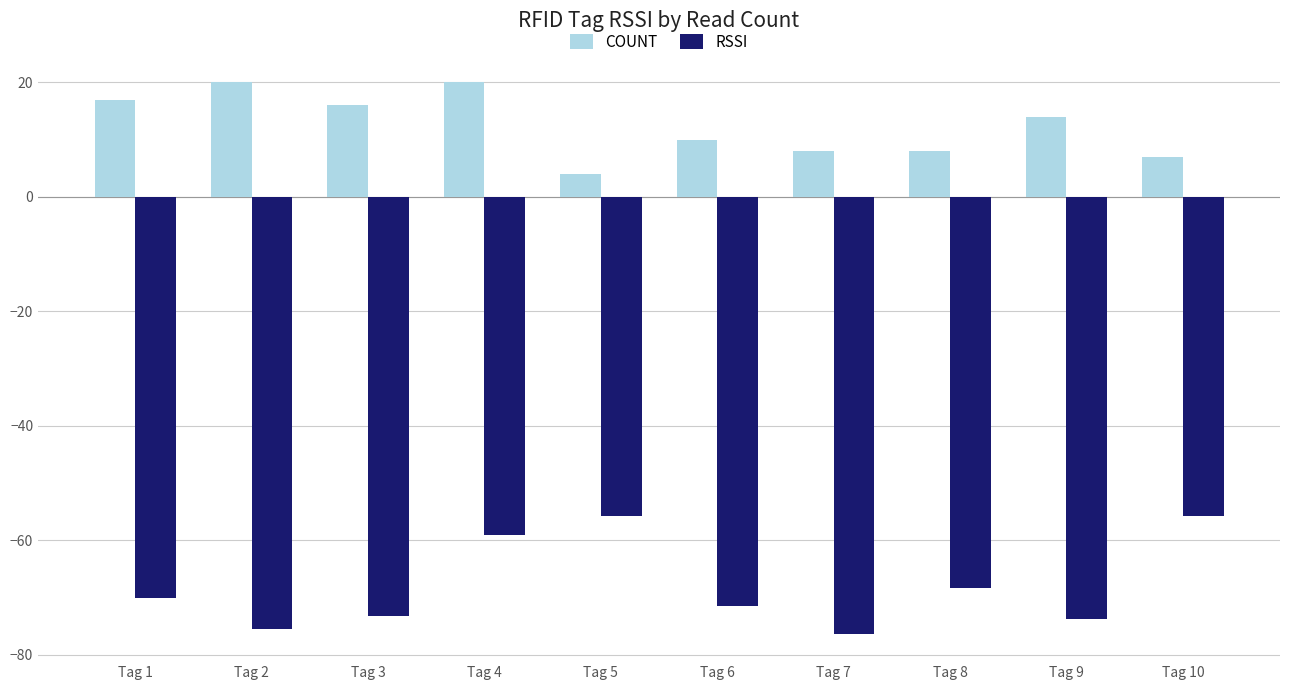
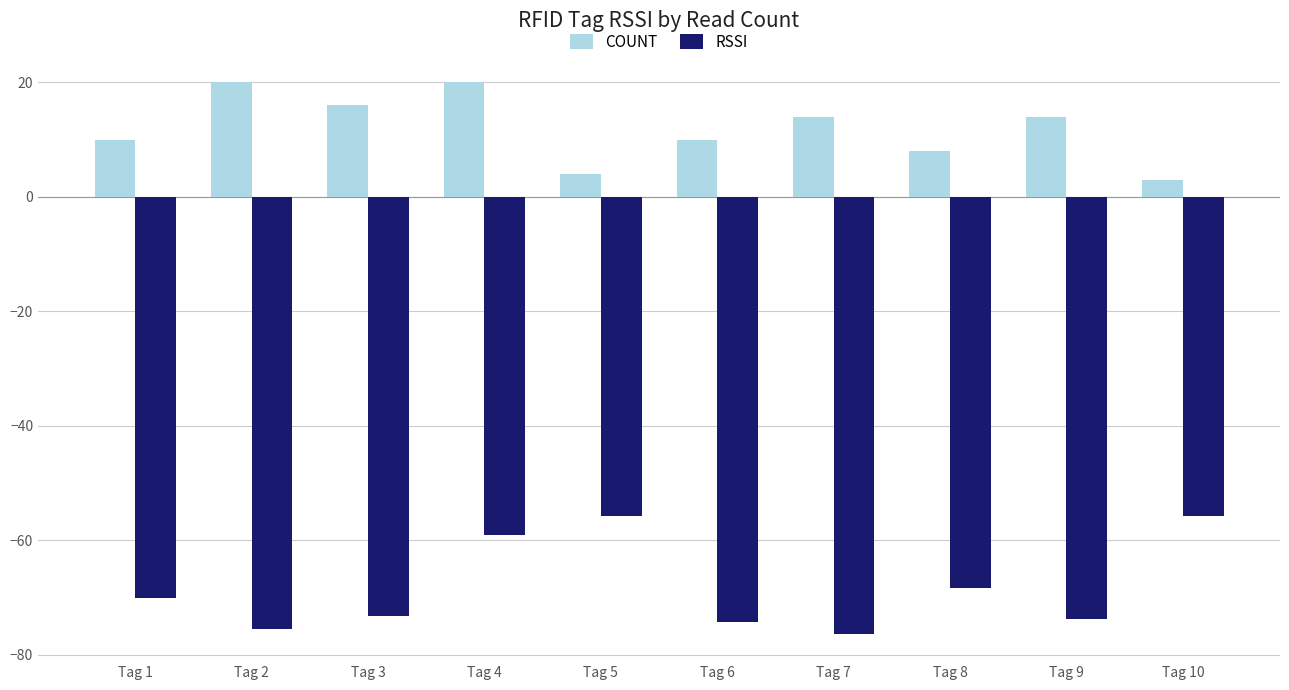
COUNT, Tag 1: 17 -> 10
RSSI, Tag 6: -71 -> -74
COUNT, Tag 7: 8 -> 14
COUNT, Tag 10: 7 -> 3
